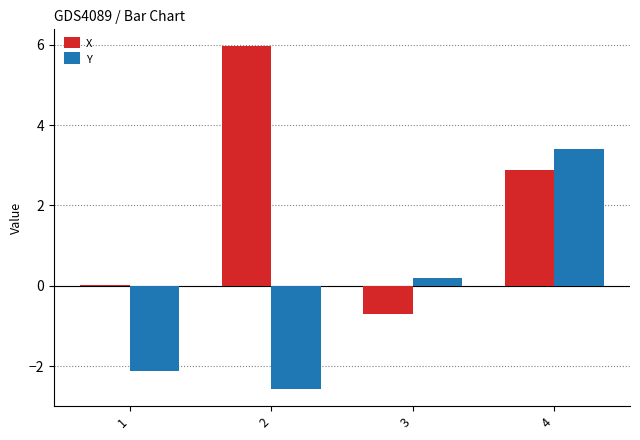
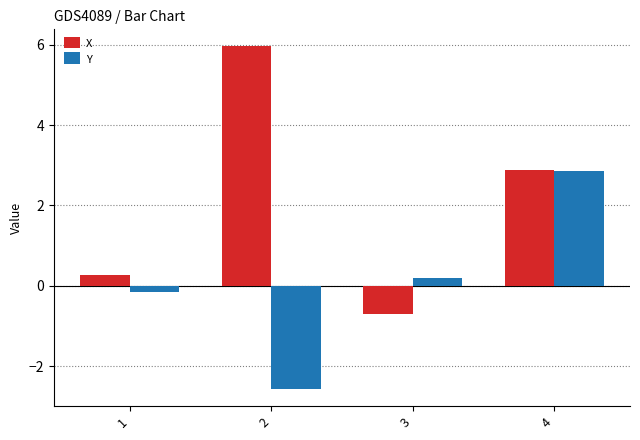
X, 1: 0.0 -> 0.3
Y, 1: -2.1 -> -0.1
Y, 4: 3.4 -> 2.9
